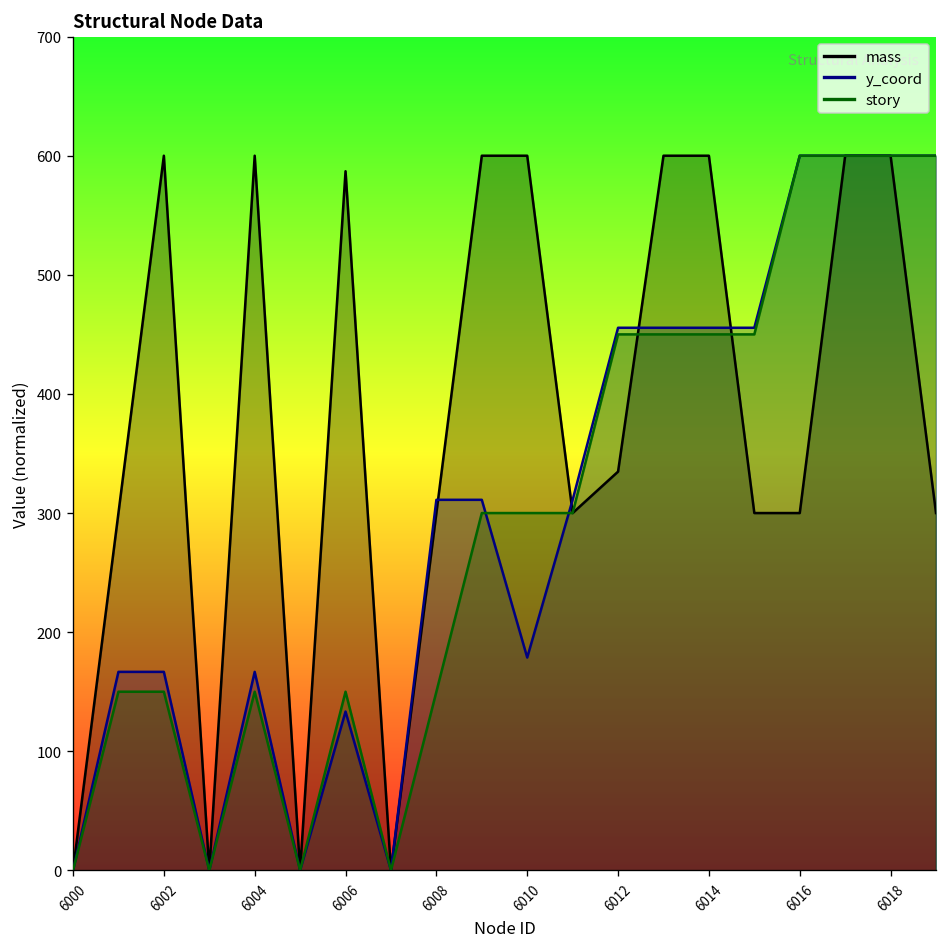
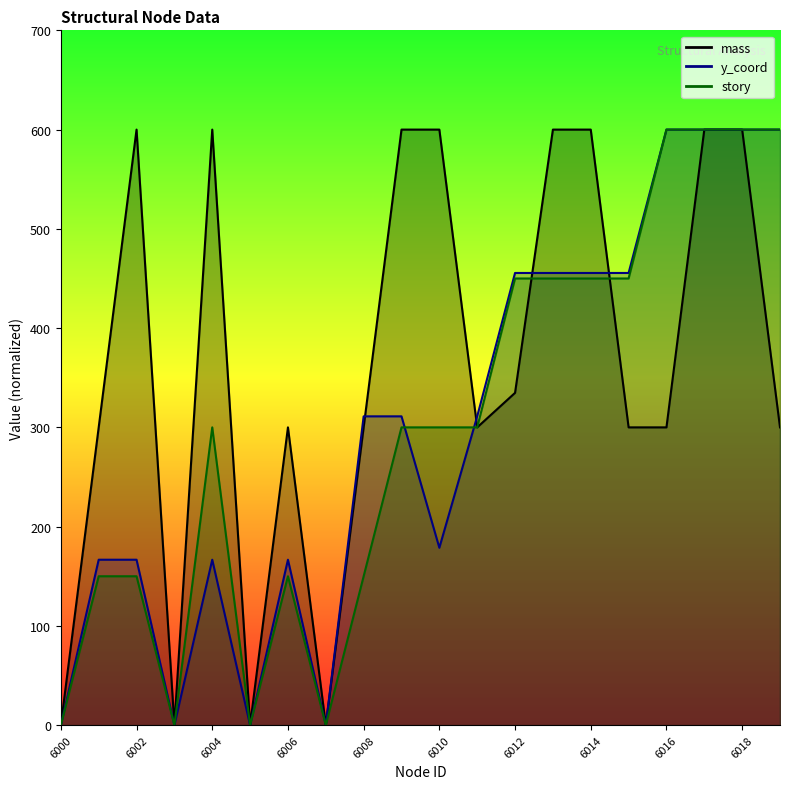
story, 6004: 150 -> 300
mass, 6006: 590 -> 300
y_coord, 6006: 130 -> 170
